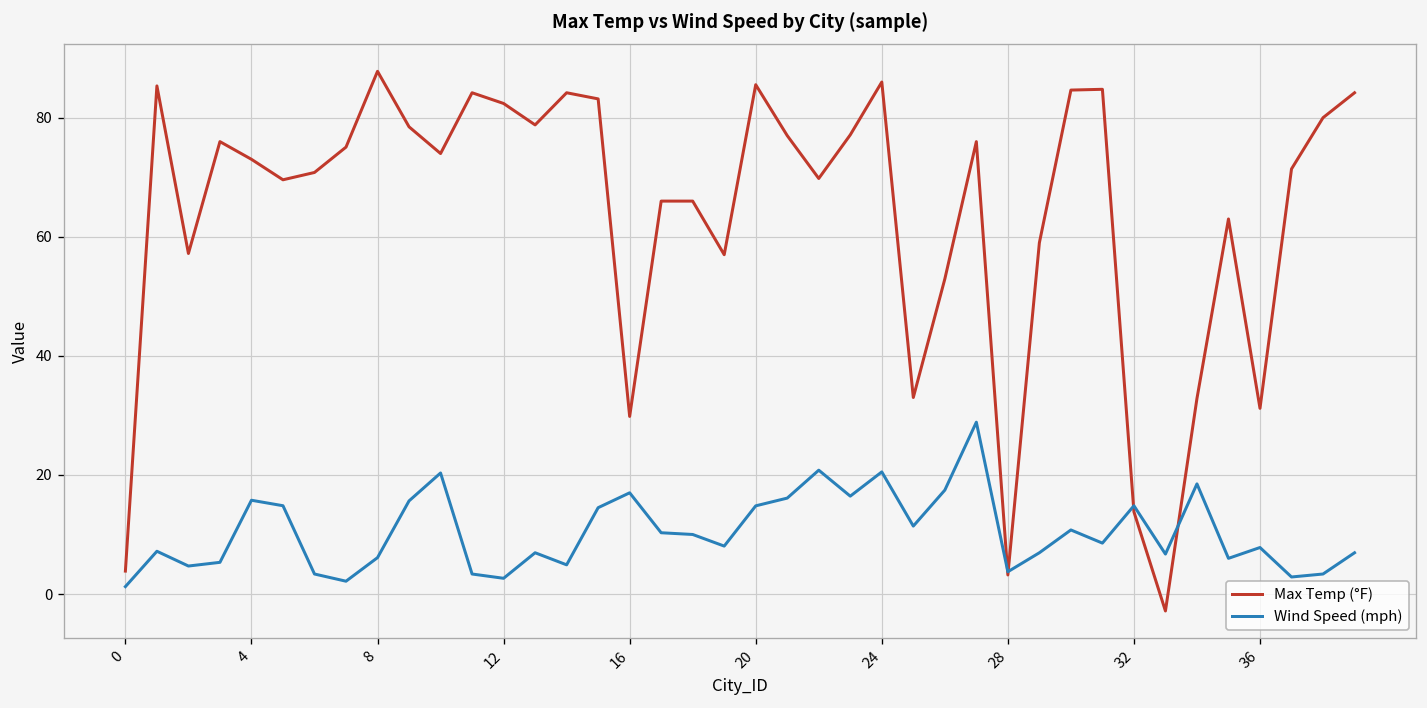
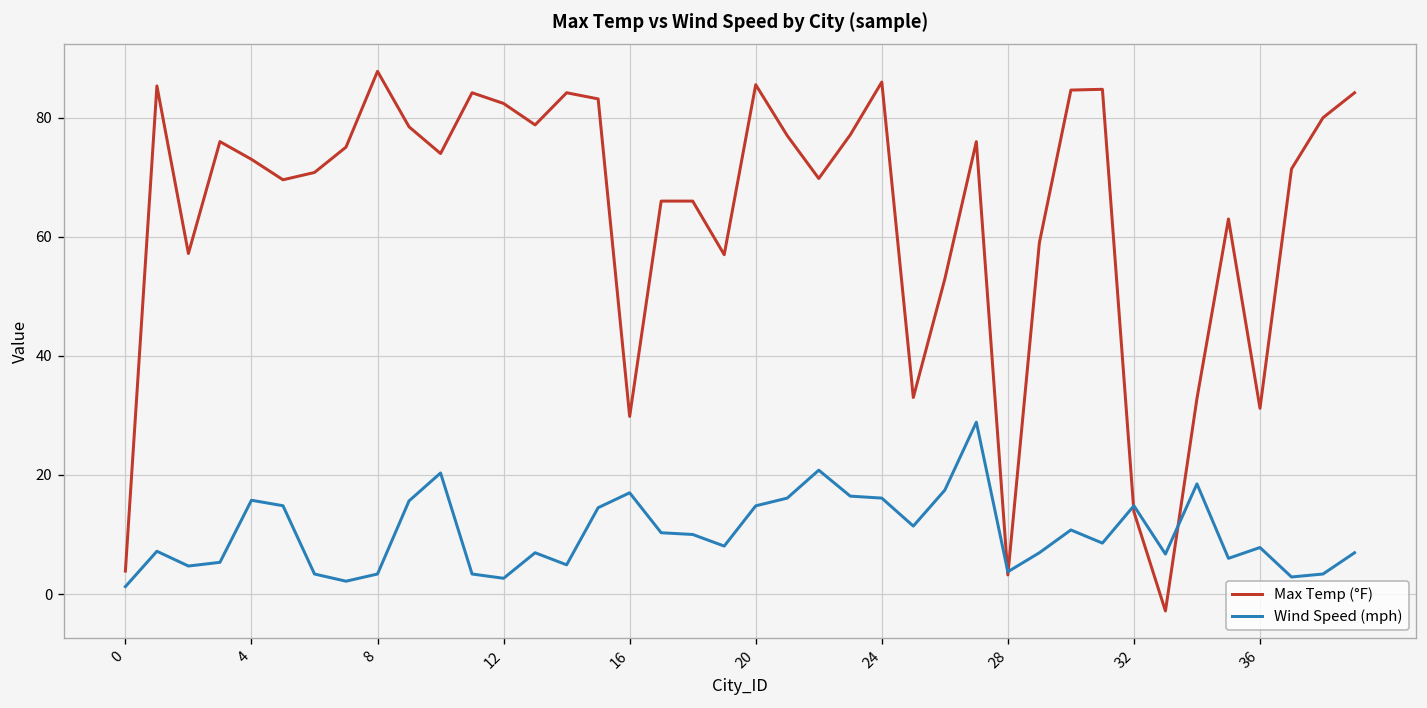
Wind Speed (mph), 8: 6 -> 3
Wind Speed (mph), 24: 21 -> 16
